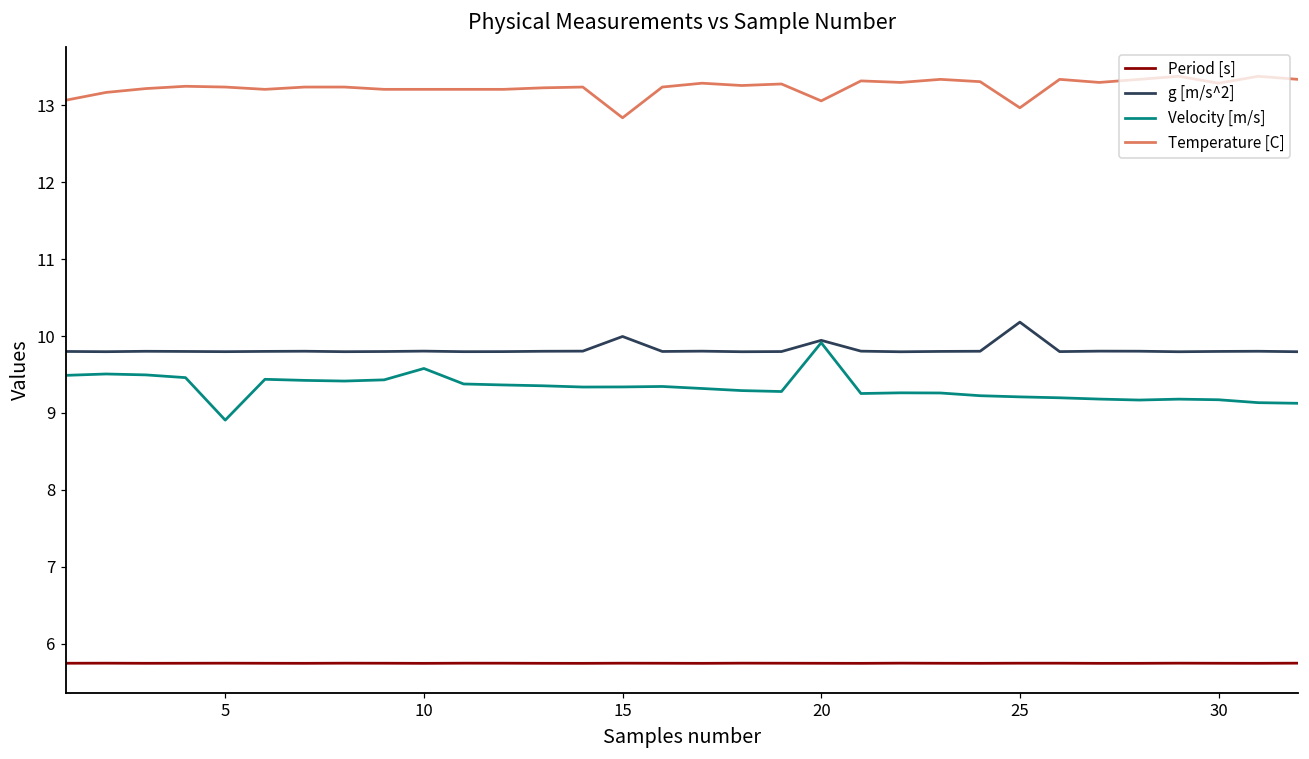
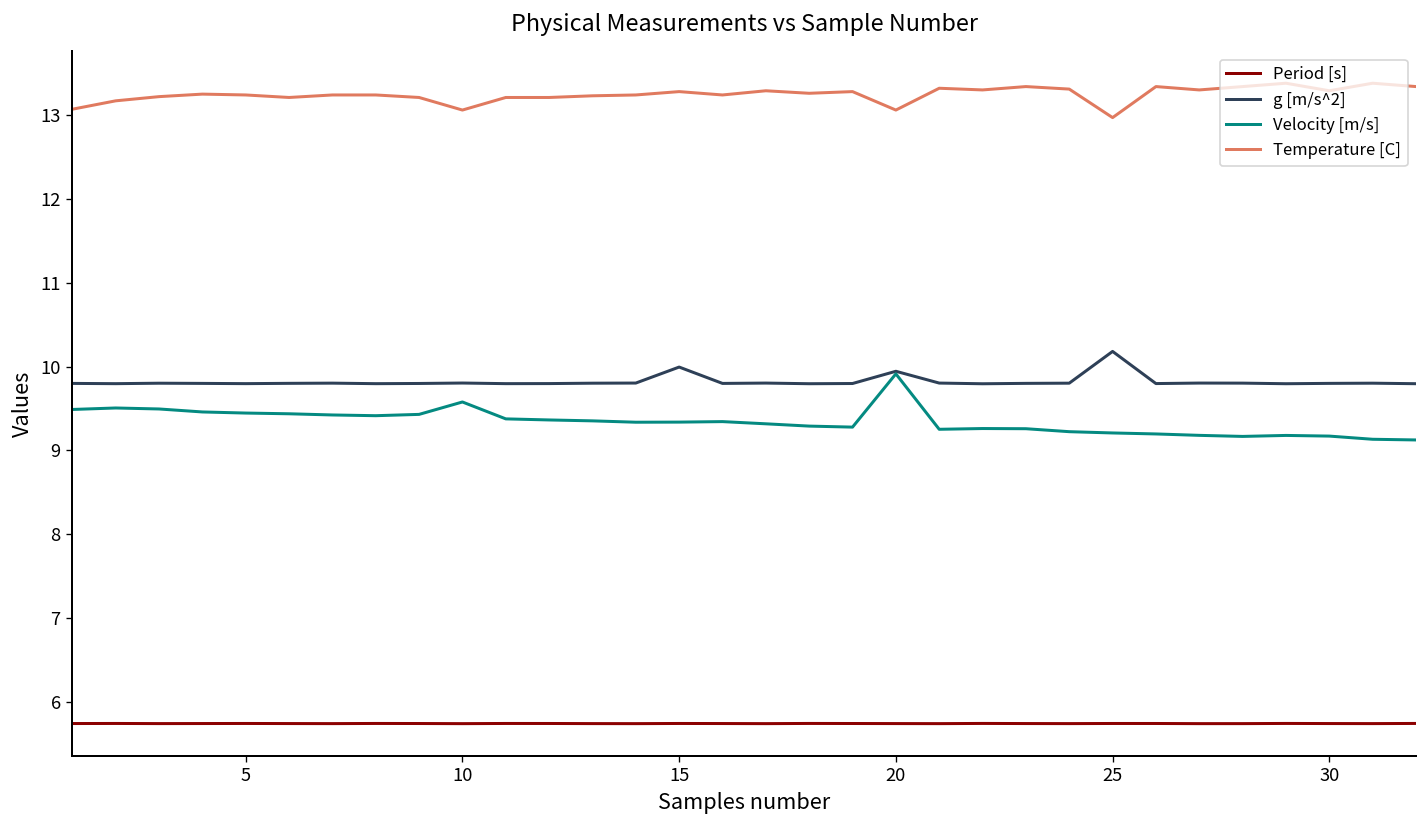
Velocity [m/s], 5: 8.9 -> 9.4
Temperature [C], 10: 13.2 -> 13.1
Temperature [C], 15: 12.8 -> 13.3
